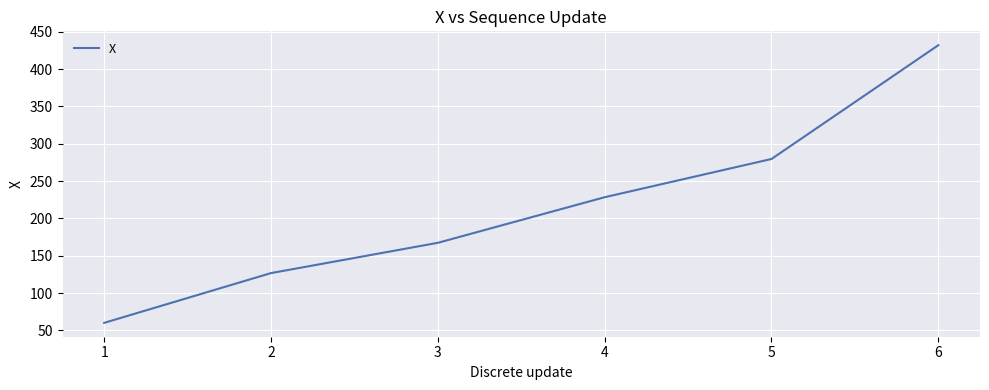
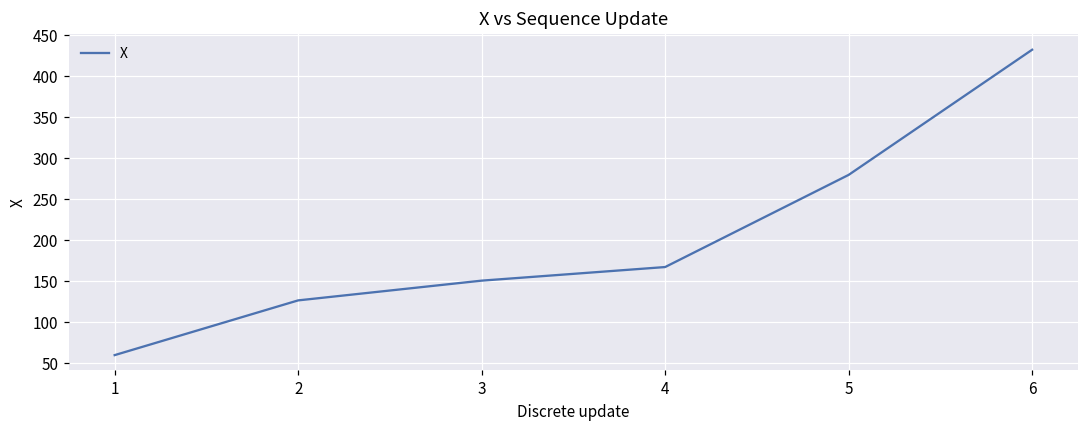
3: 170 -> 150
4: 230 -> 170
